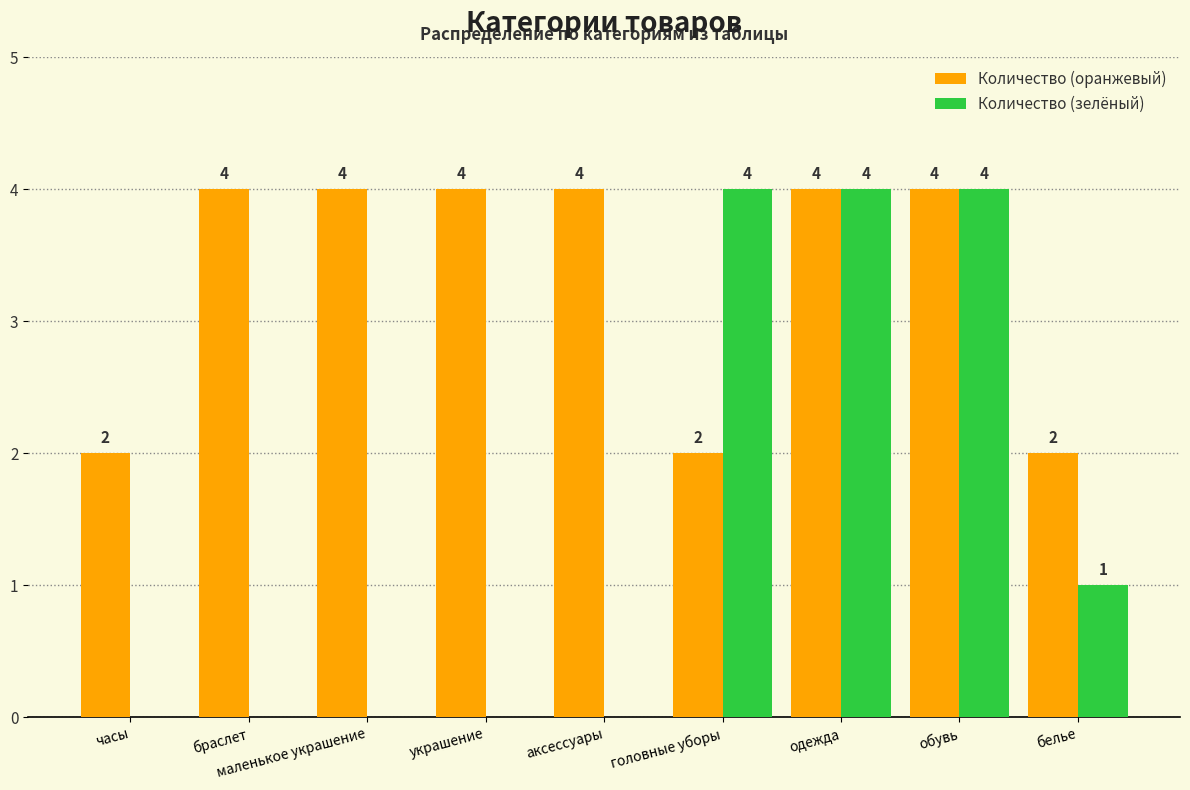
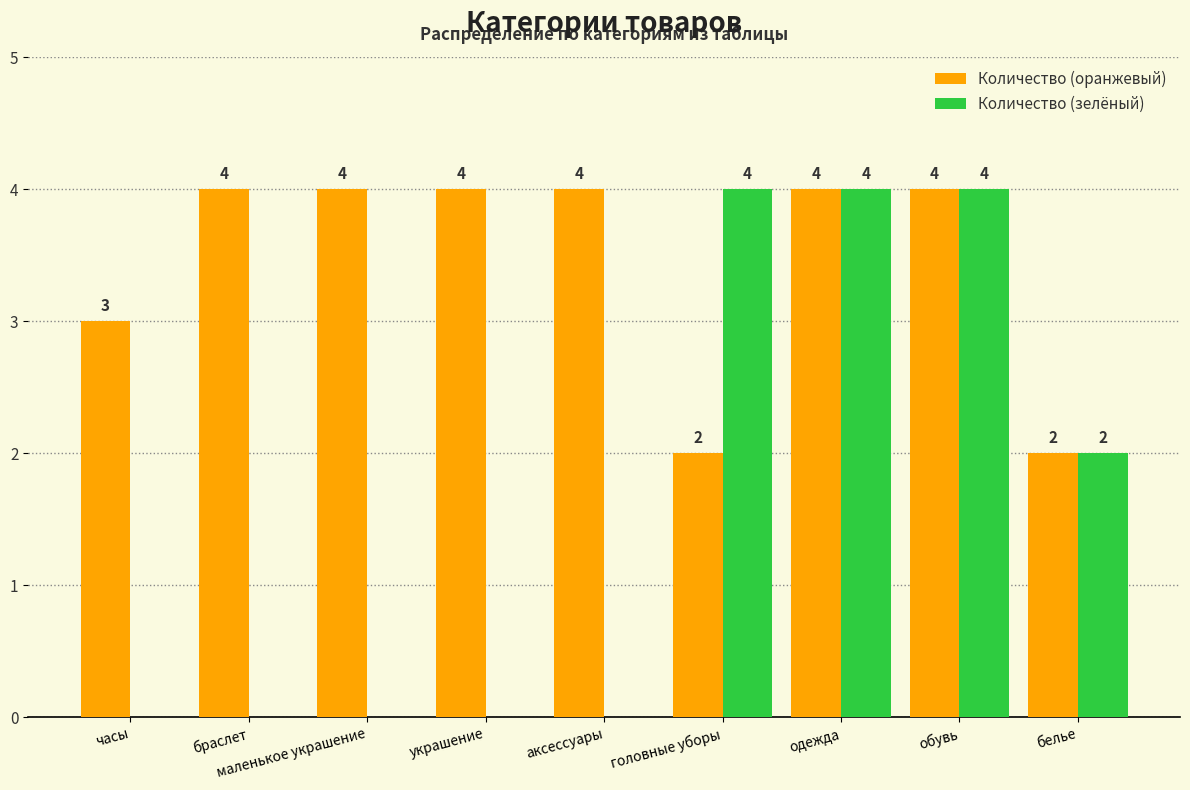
Количество (оранжевый), часы: 2 -> 3
Количество (зелёный), белье: 1 -> 2
